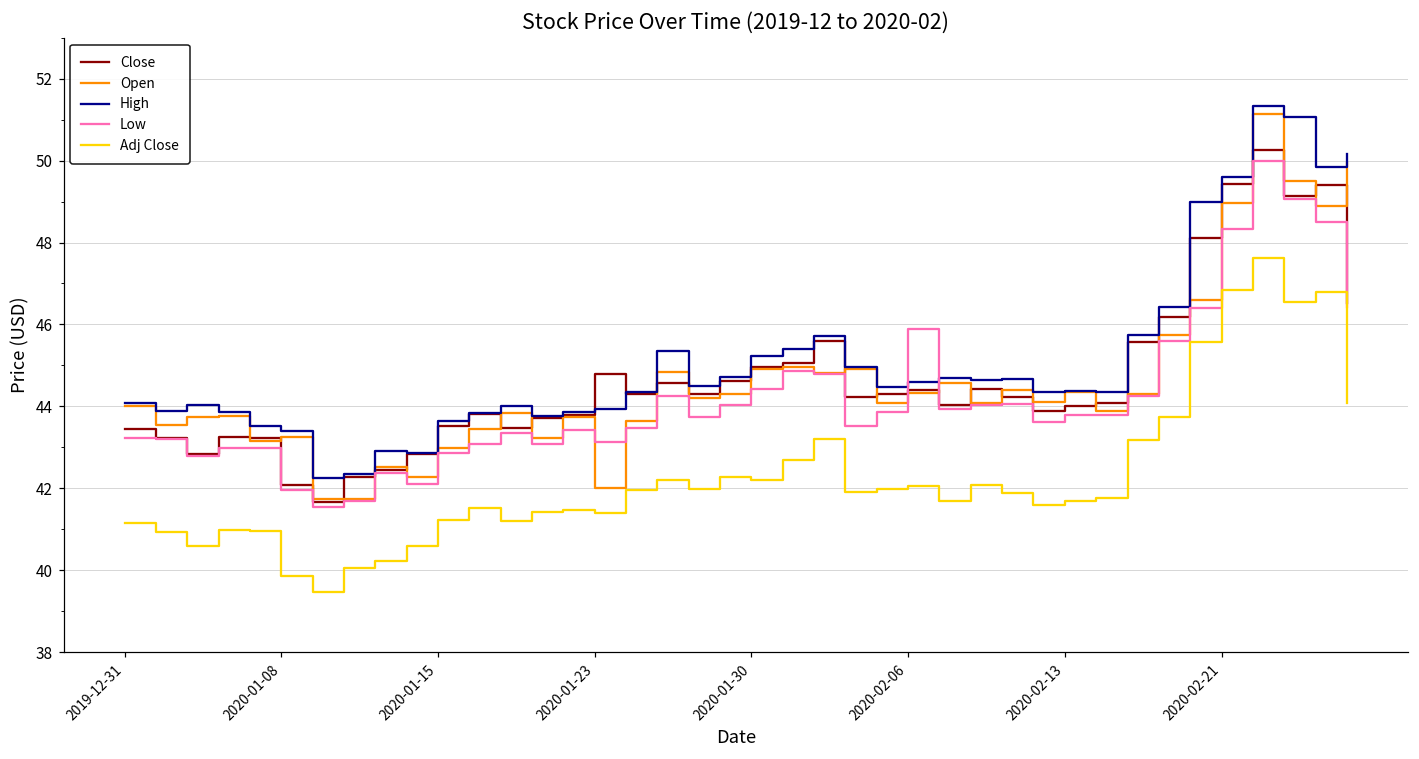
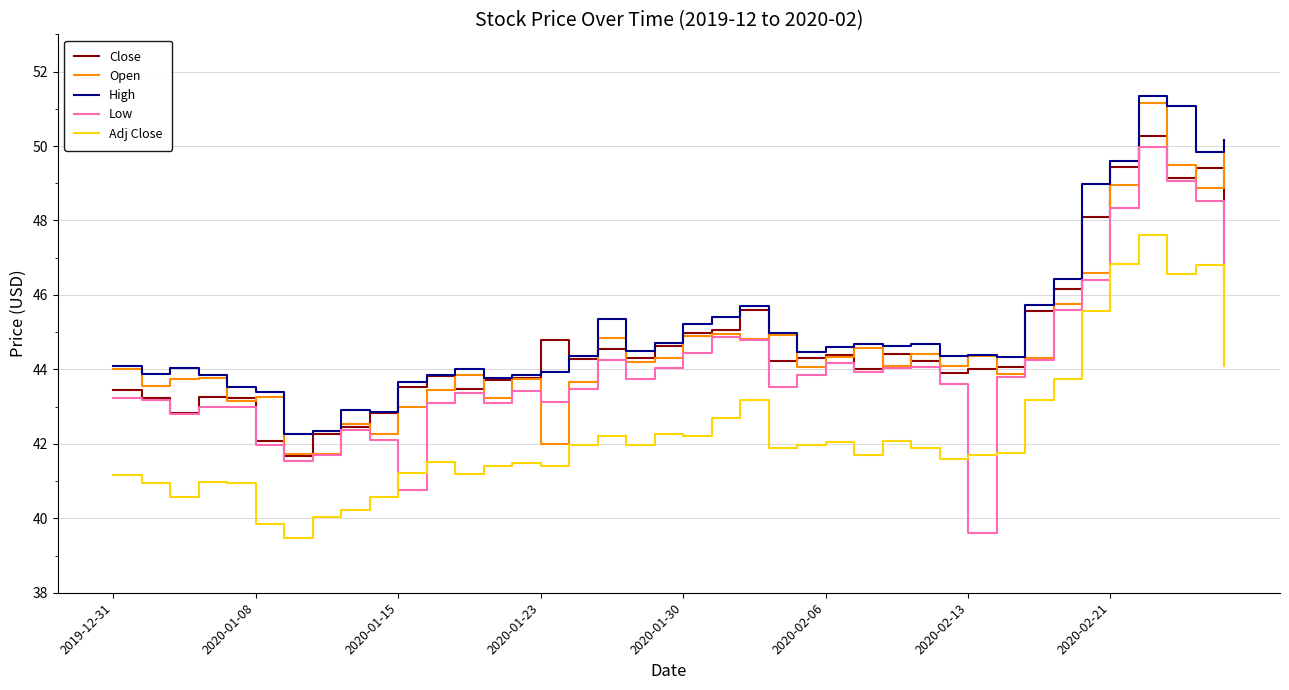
Low, 2020-01-15: 42.9 -> 40.8
Low, 2020-02-06: 45.9 -> 44.2
Low, 2020-02-13: 43.8 -> 39.6
